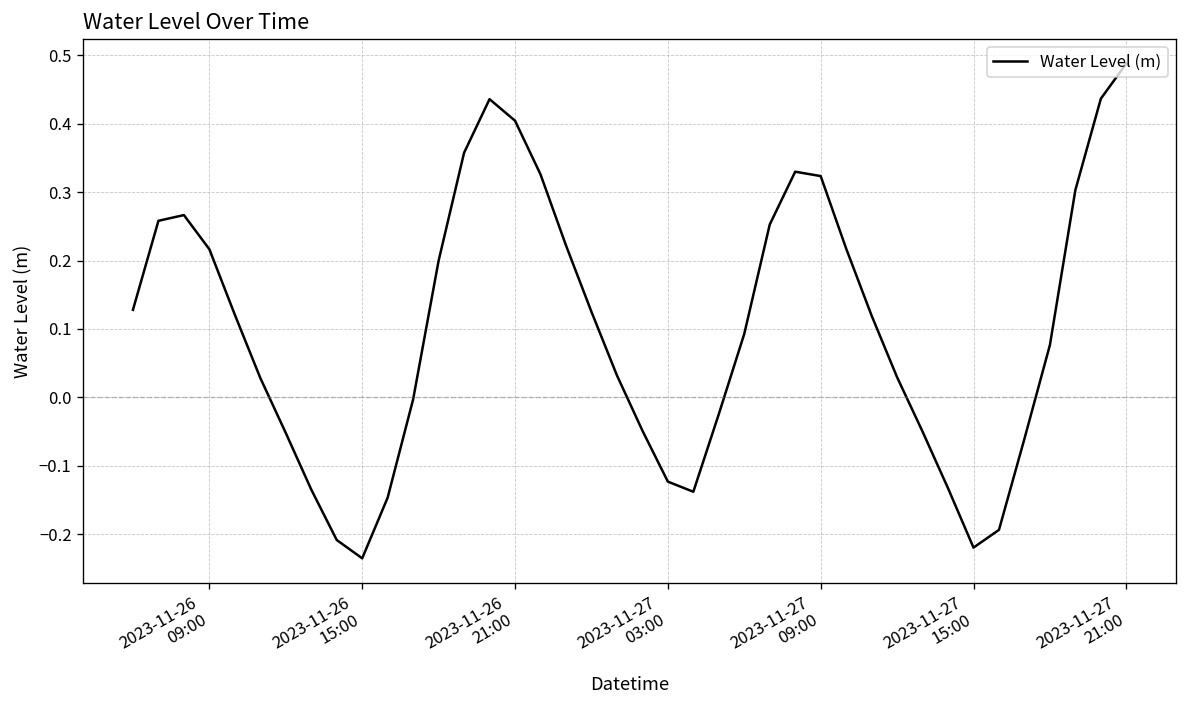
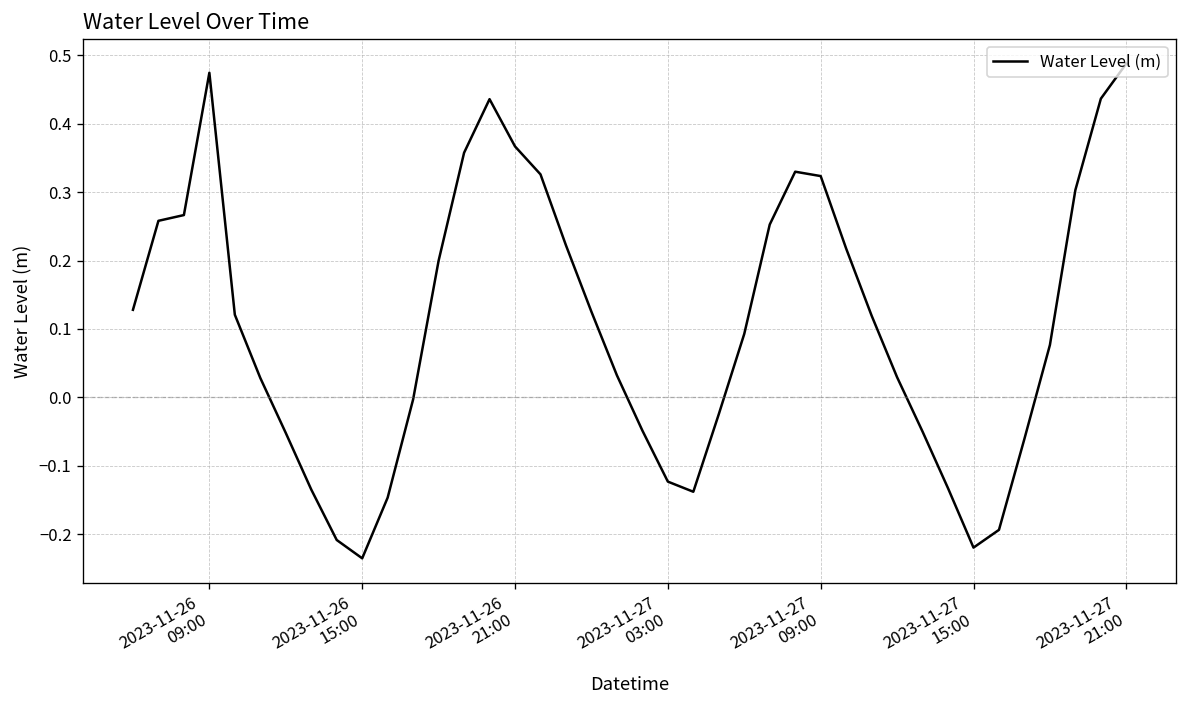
2023-11-26 09:00: 0.22 -> 0.47
2023-11-26 21:00: 0.40 -> 0.37
